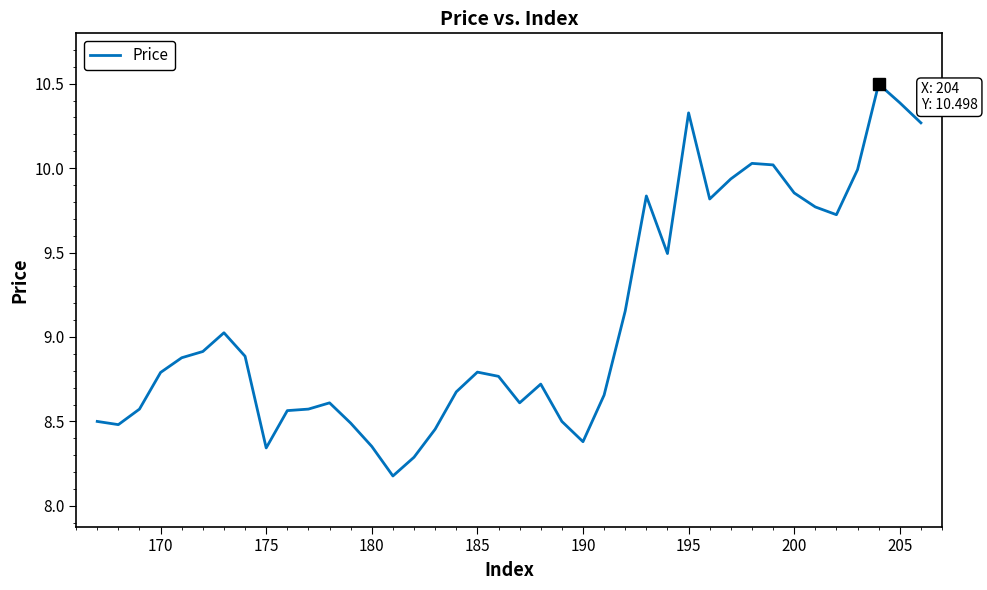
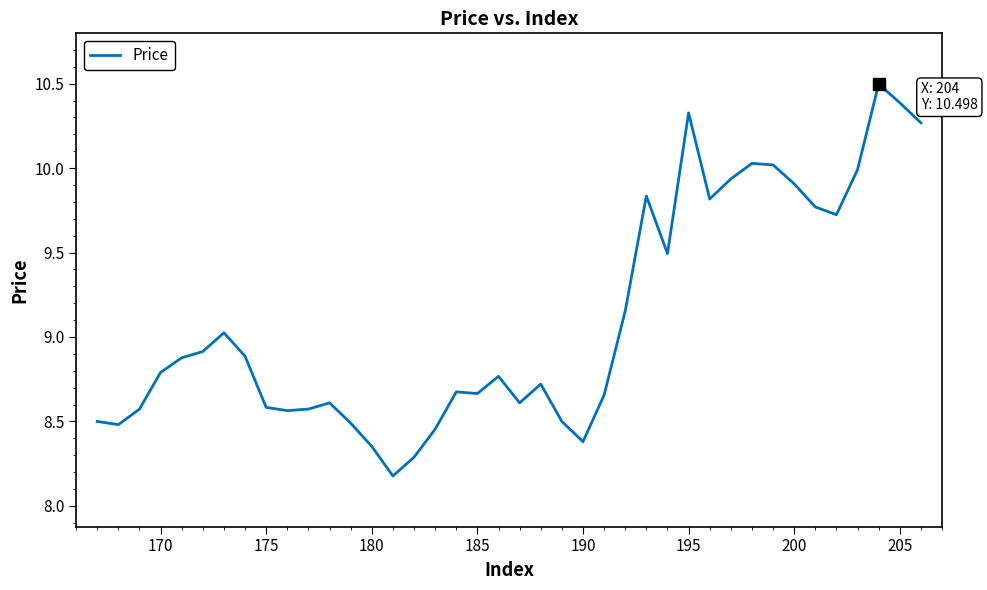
Price, 175: 8.34 -> 8.58
Price, 185: 8.79 -> 8.67
Price, 200: 9.85 -> 9.91
